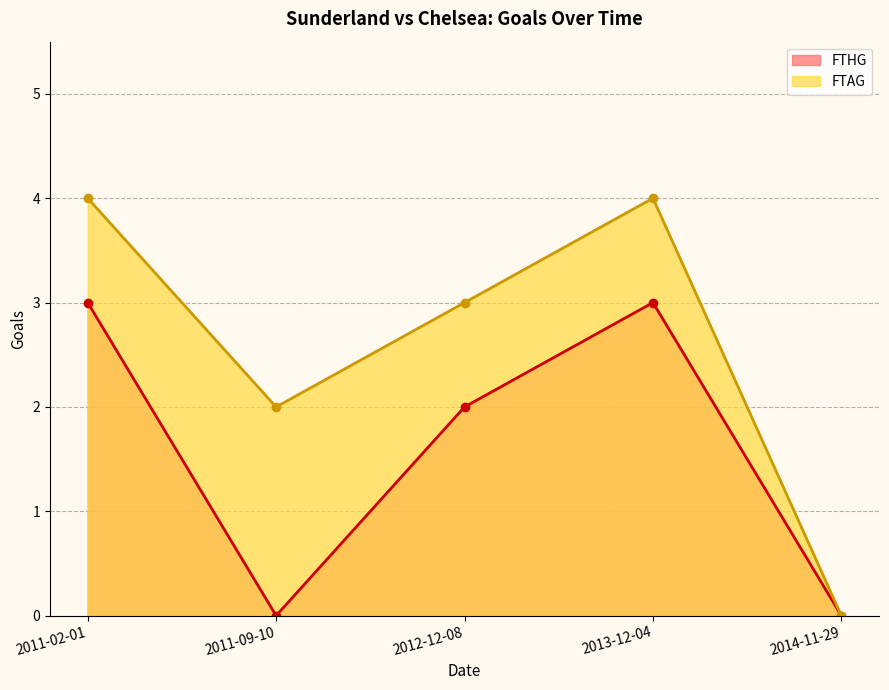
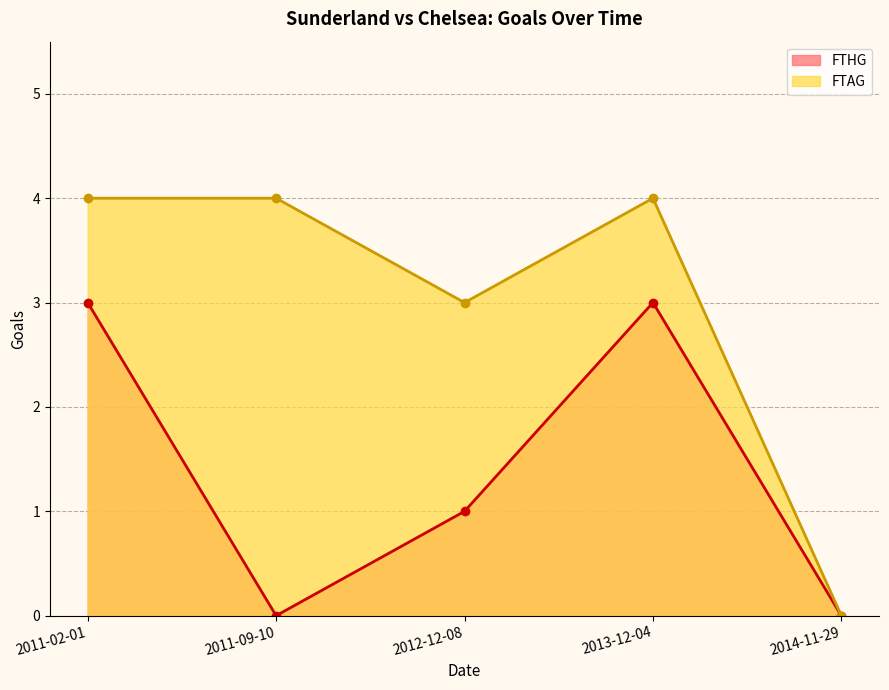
FTAG, 2011-09-10: 2 -> 4
FTHG, 2012-12-08: 2 -> 1
